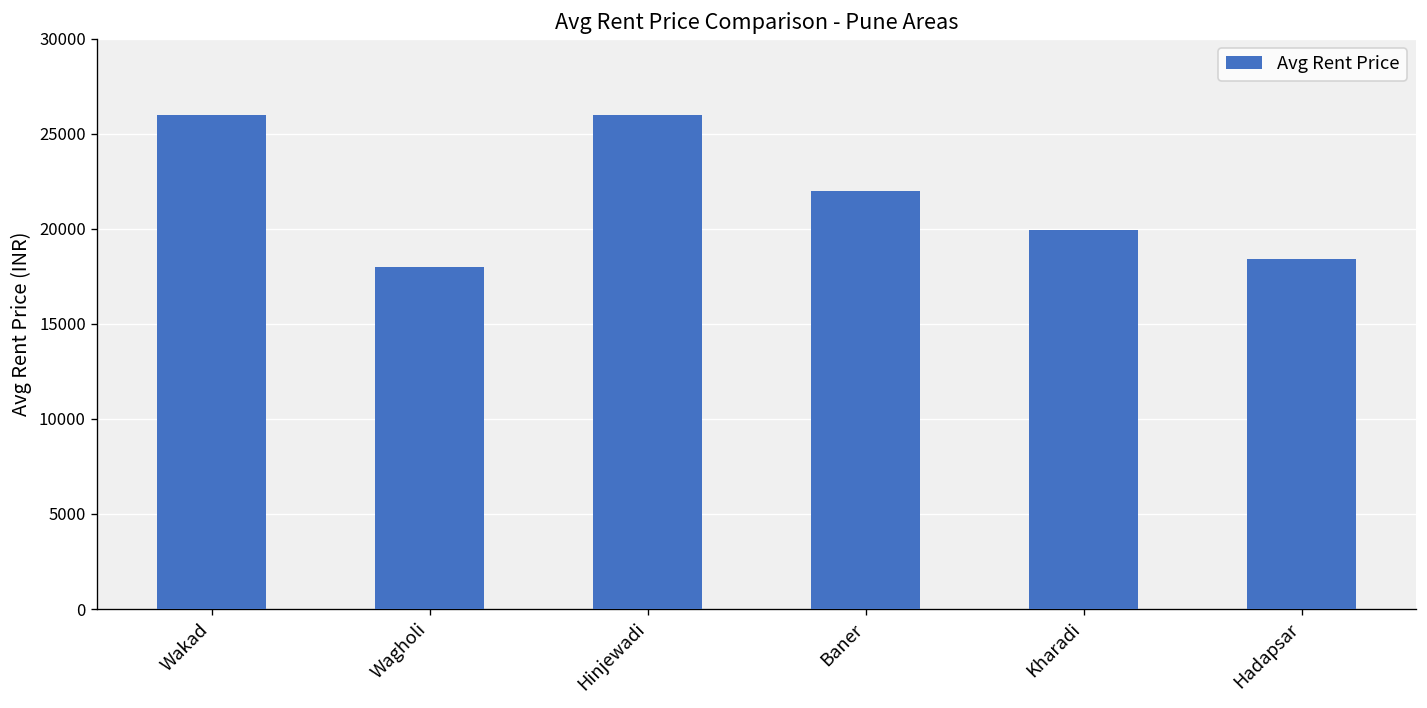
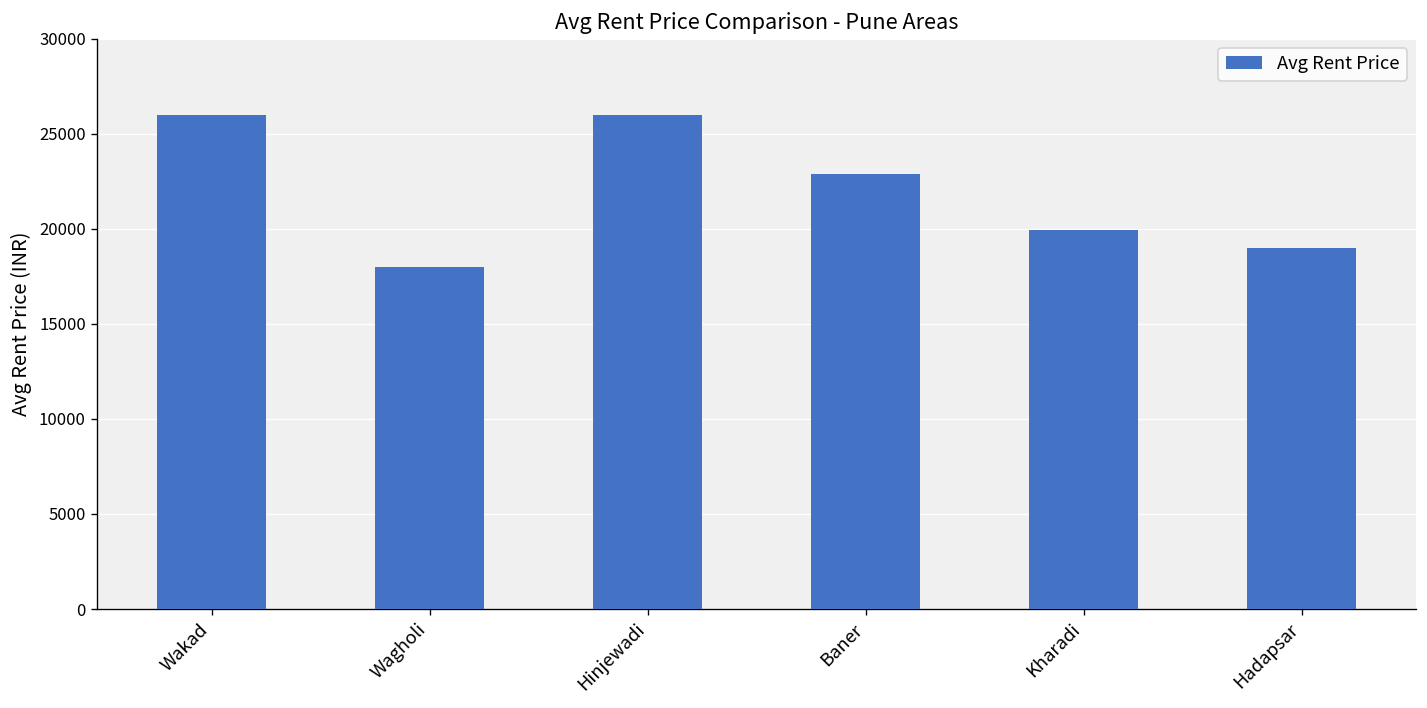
Baner: 22000 -> 22900
Hadapsar: 18400 -> 19000
